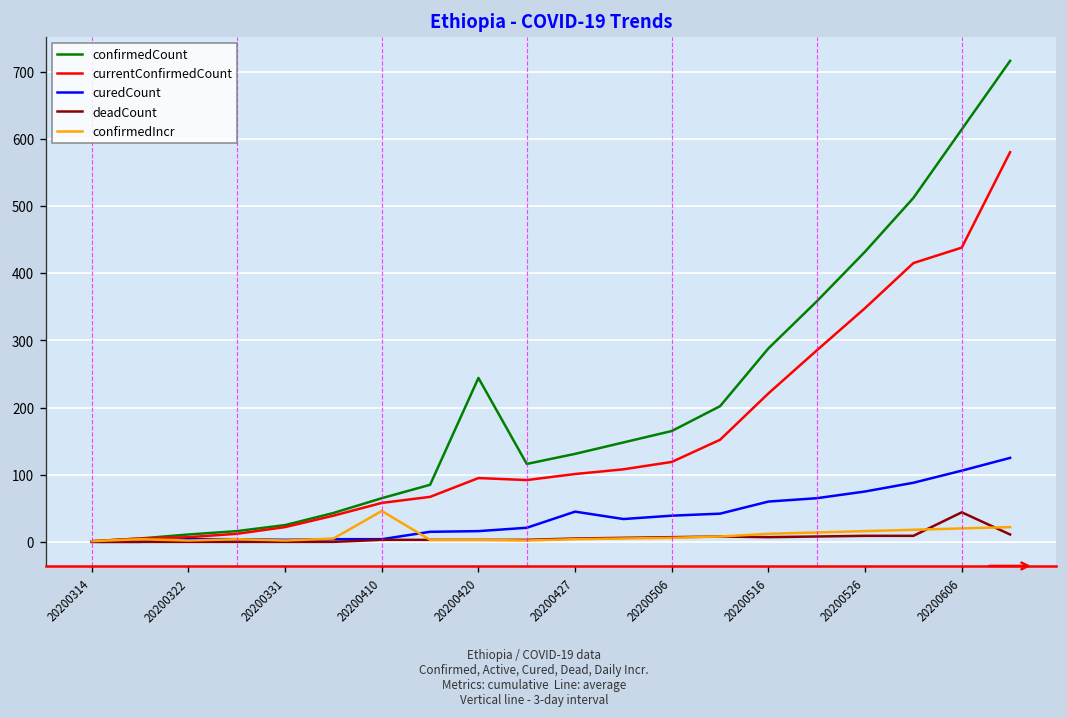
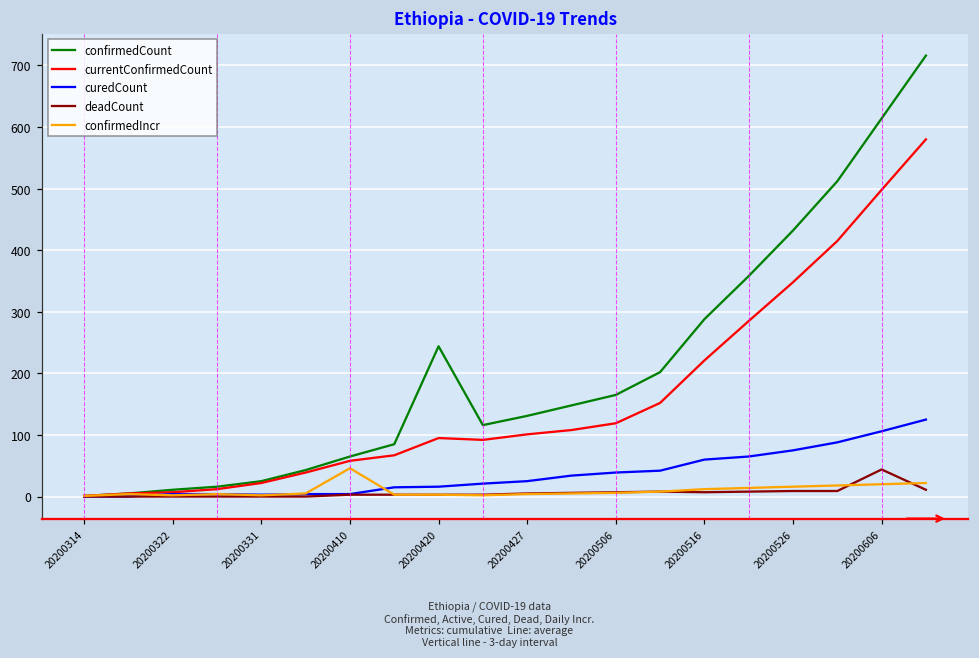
curedCount, 20200427: 50 -> 30
currentConfirmedCount, 20200606: 440 -> 500
